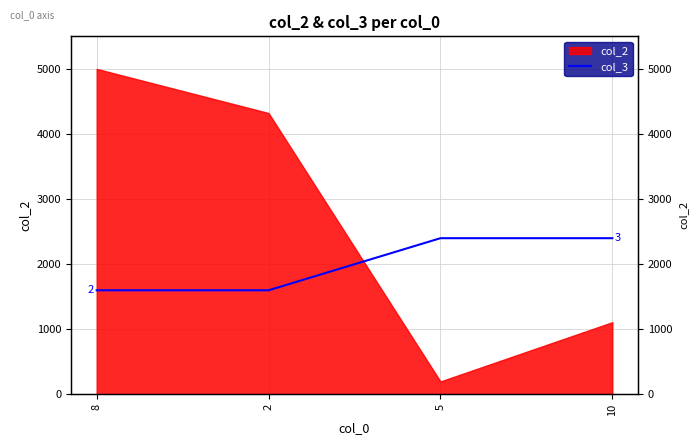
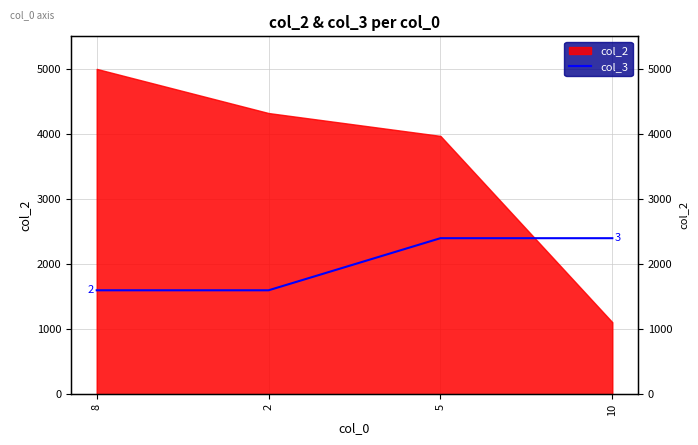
col_2, 5: 200 -> 4000
